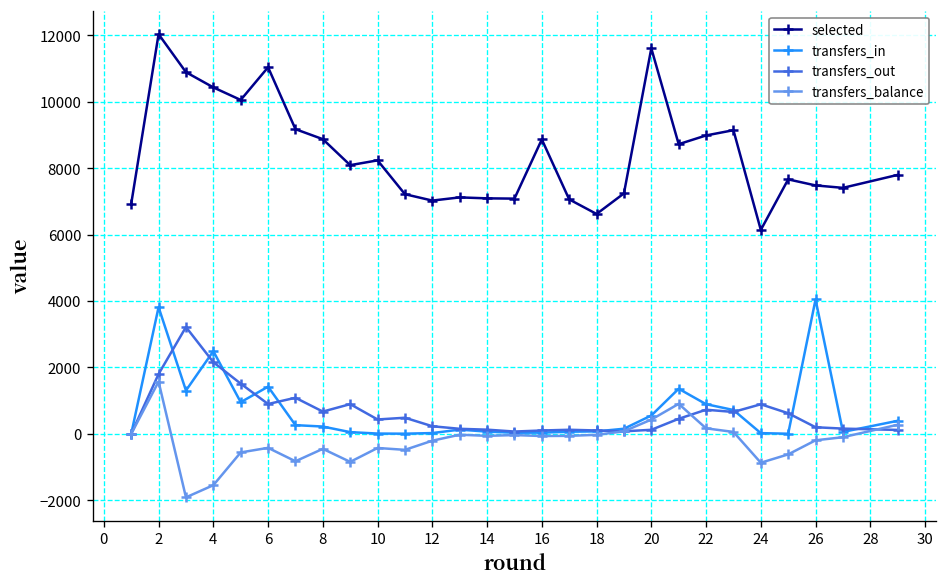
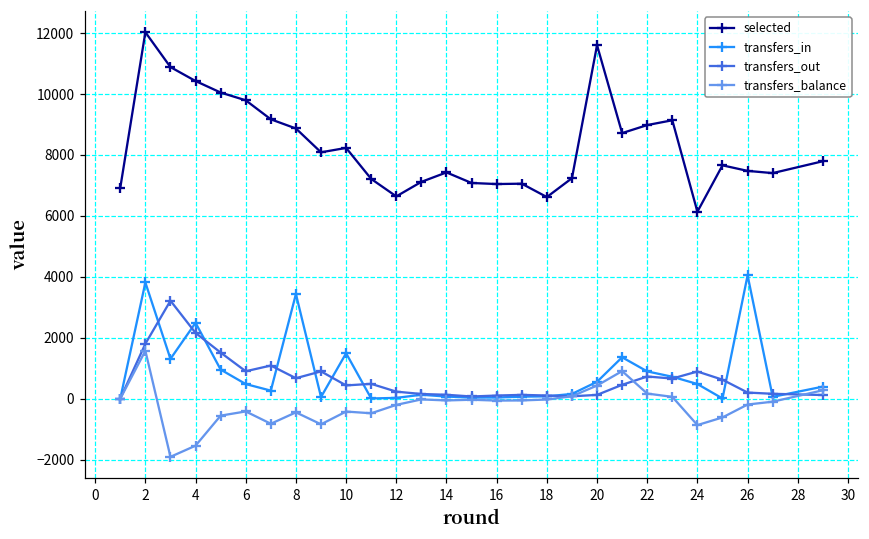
selected, 6: 11000 -> 9800
transfers_in, 6: 1400 -> 500
transfers_in, 8: 200 -> 3400
transfers_in, 10: 0 -> 1500
selected, 12: 7000 -> 6600
selected, 14: 7100 -> 7400
selected, 16: 8900 -> 7000
transfers_in, 24: 0 -> 500
